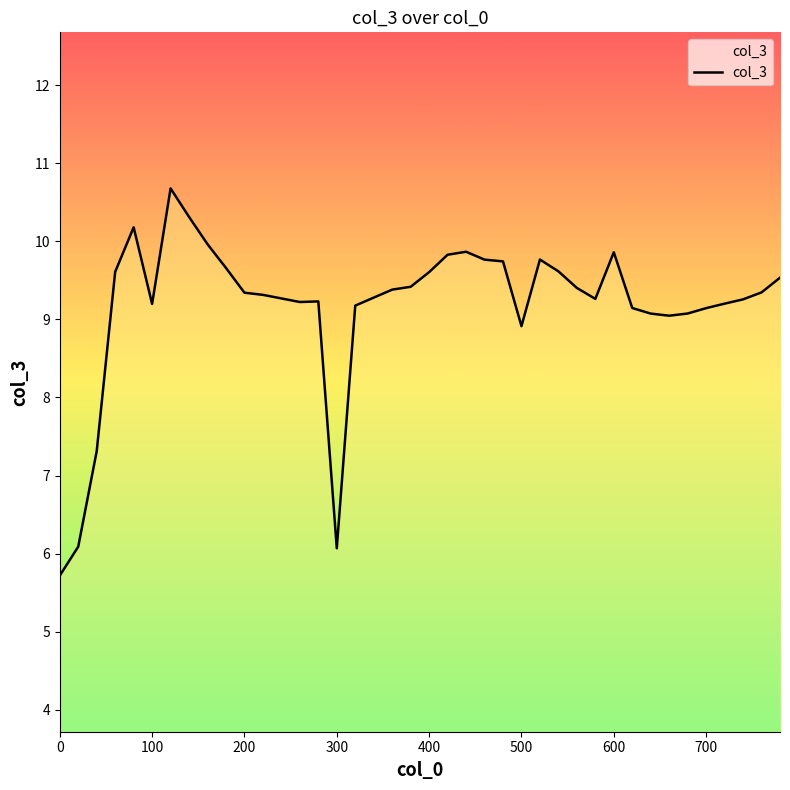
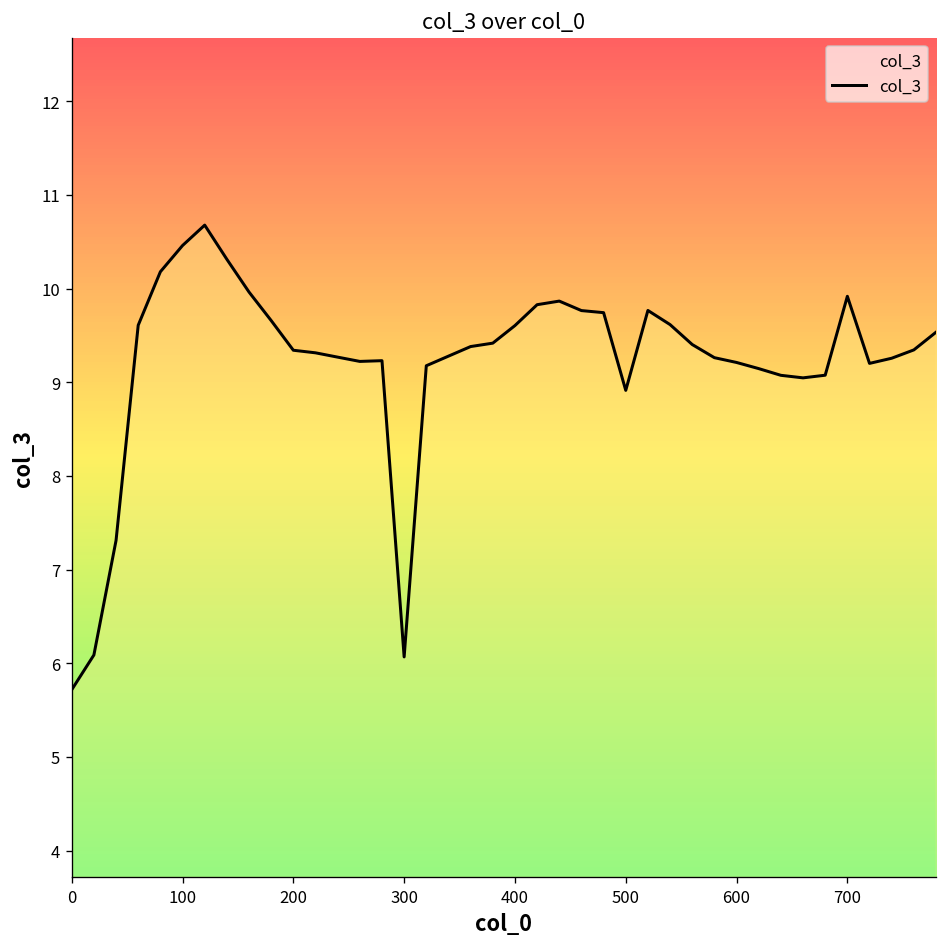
100: 9.2 -> 10.5
600: 9.9 -> 9.2
700: 9.1 -> 9.9
